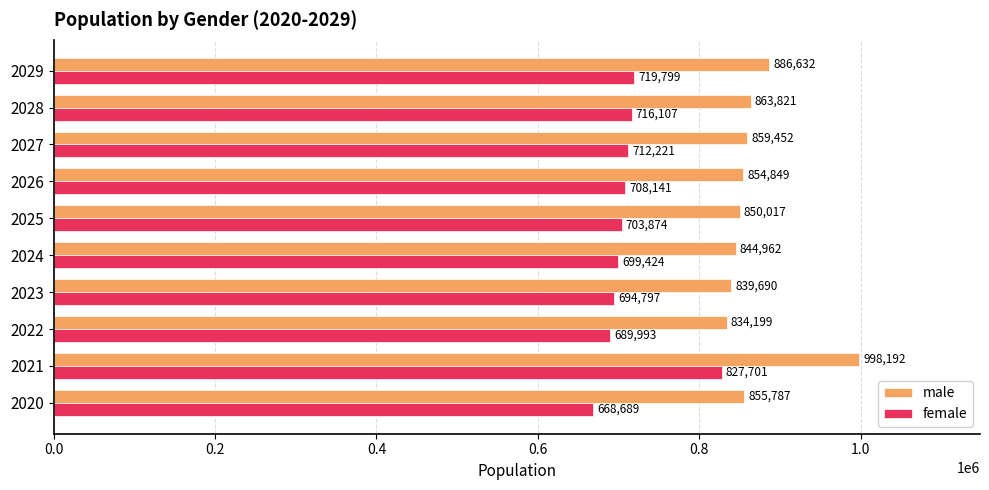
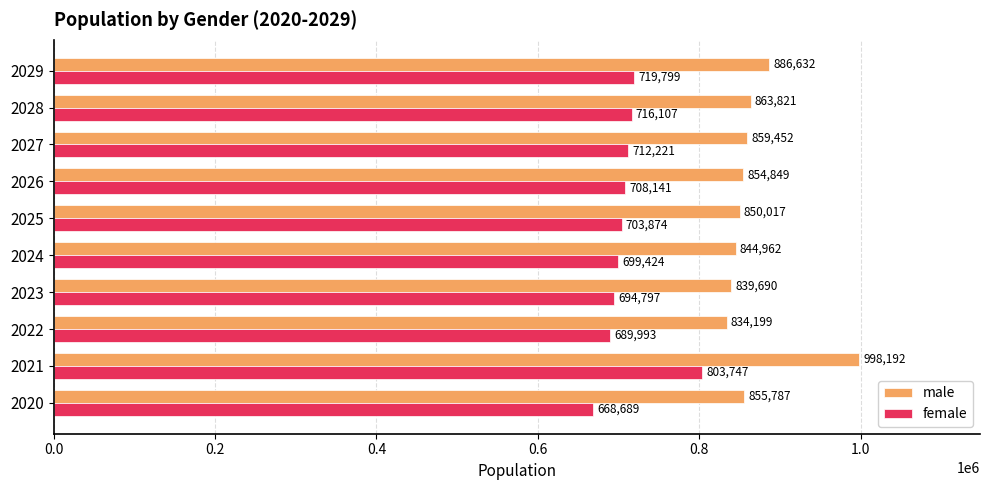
female, 2021: 827,701 -> 803,747
